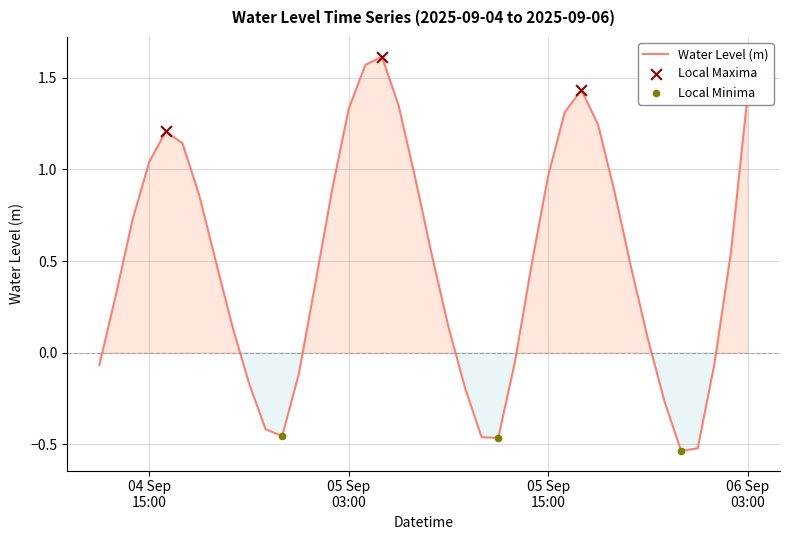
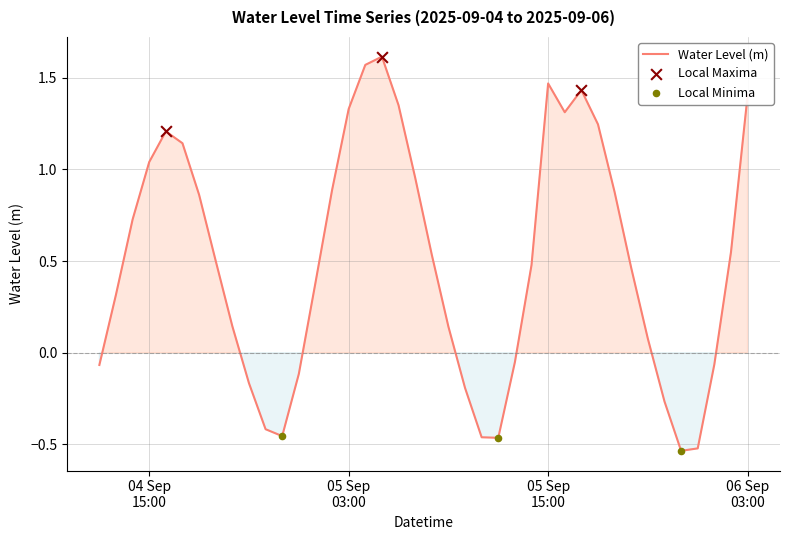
Water Level (m), 05 Sep 15:00: 0.96 -> 1.47
